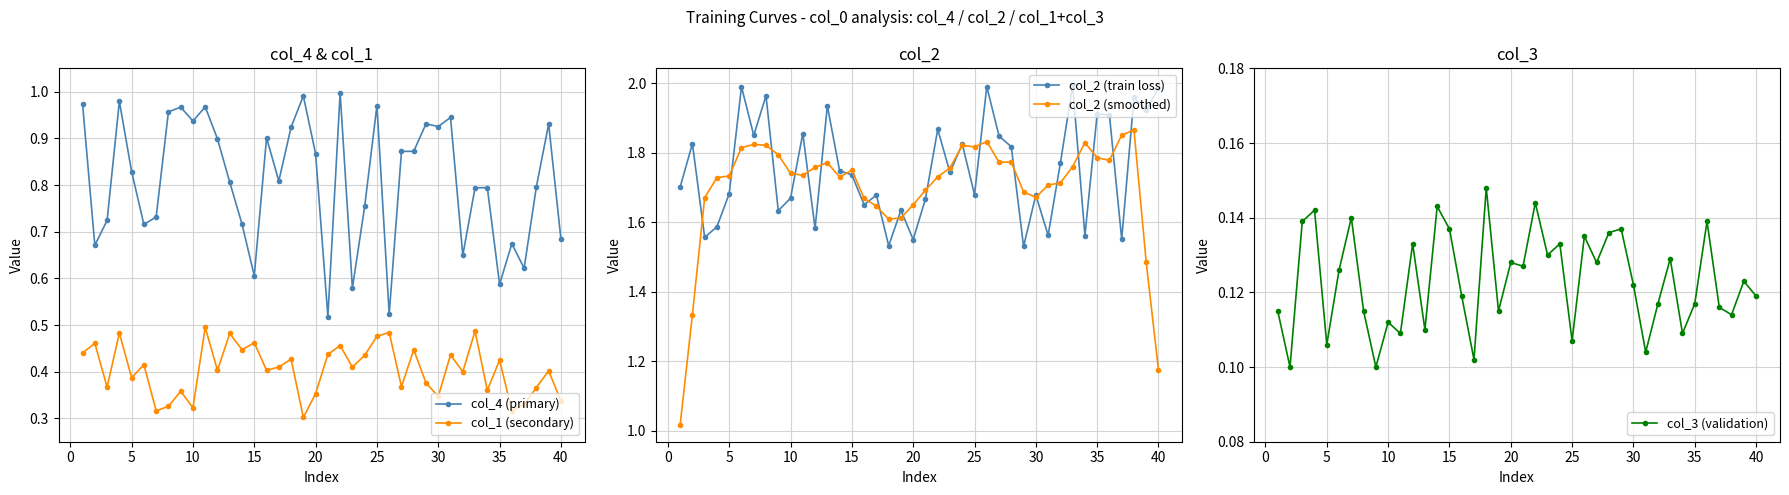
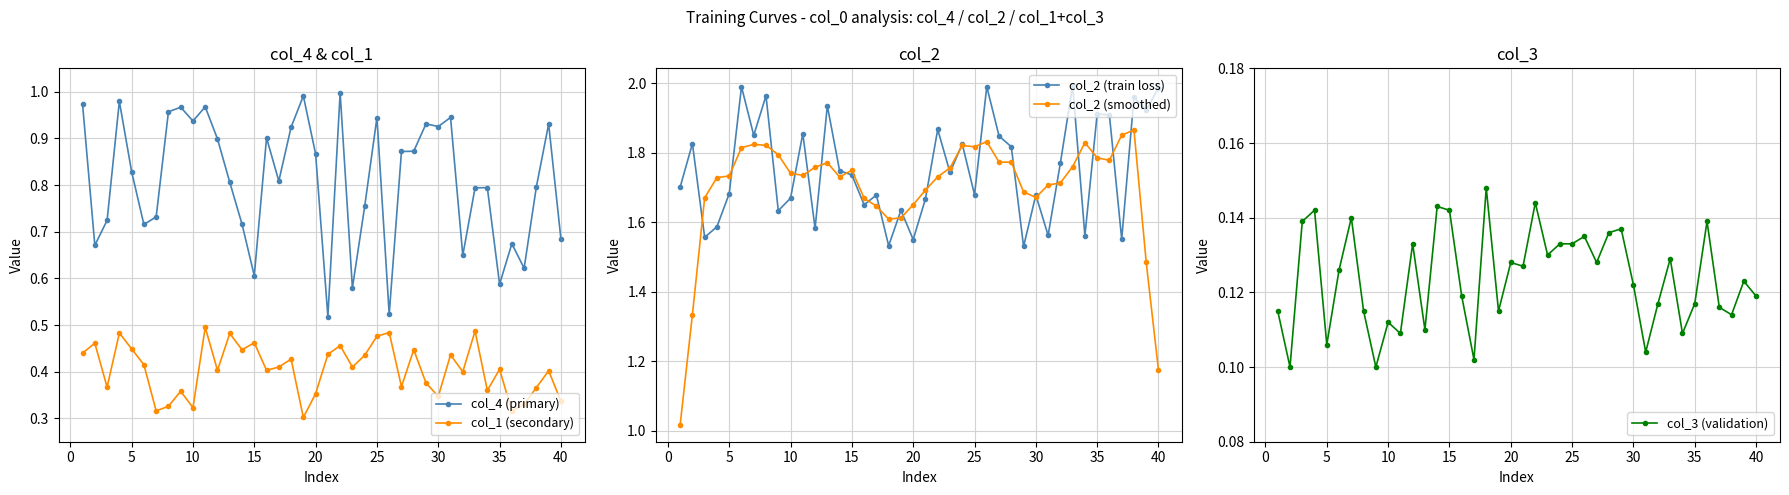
col_4 & col_1, col_1 (secondary), 5: 0.39 -> 0.45
col_4 & col_1, col_4 (primary), 25: 0.97 -> 0.94
col_4 & col_1, col_1 (secondary), 35: 0.43 -> 0.41
col_3, 15: 0.137 -> 0.142
col_3, 25: 0.107 -> 0.133
